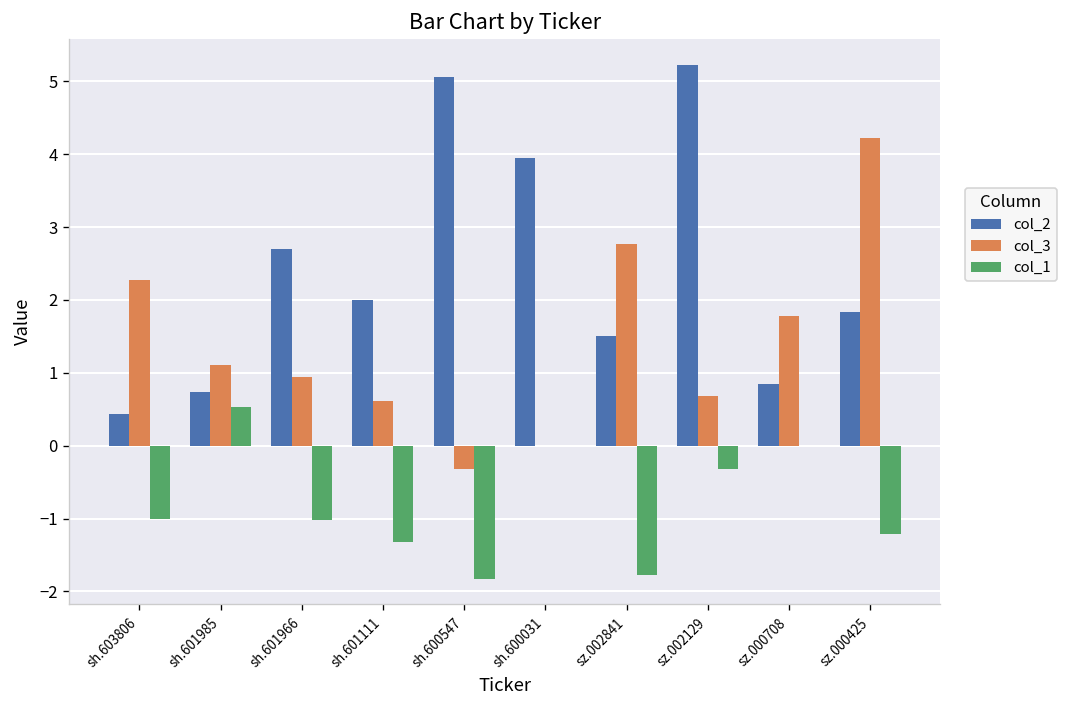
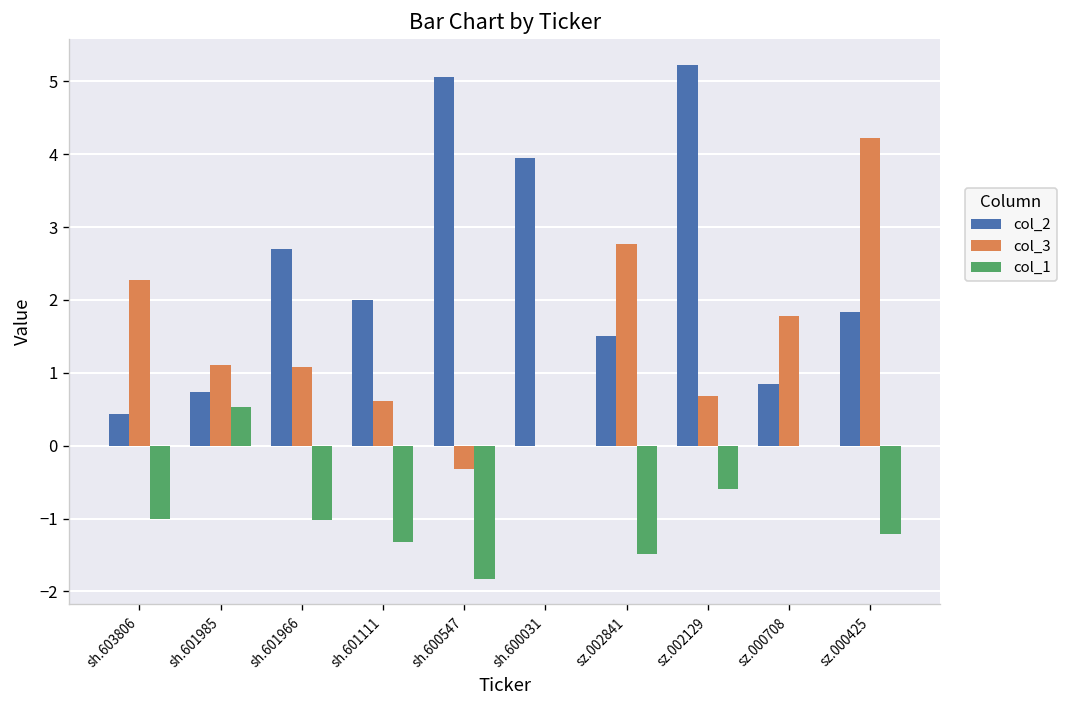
col_3, sh.601966: 0.9 -> 1.1
col_1, sz.002841: -1.8 -> -1.5
col_1, sz.002129: -0.3 -> -0.6
